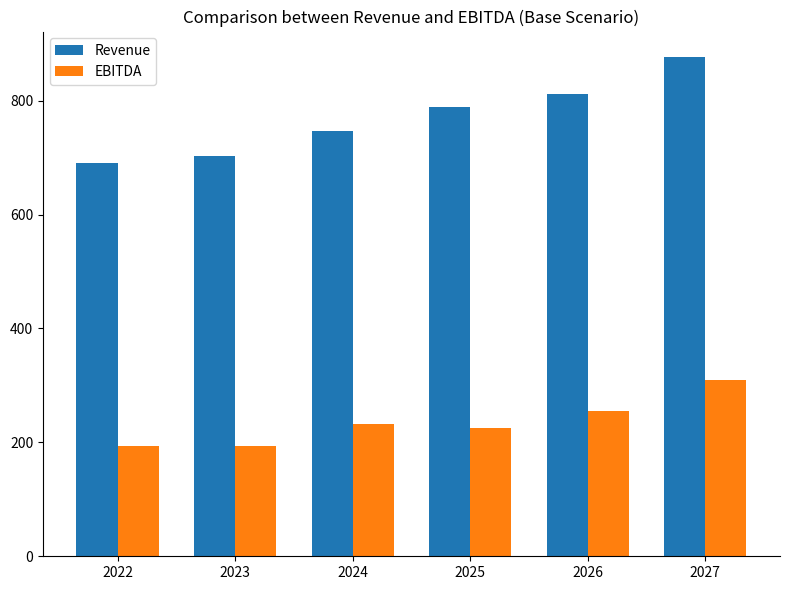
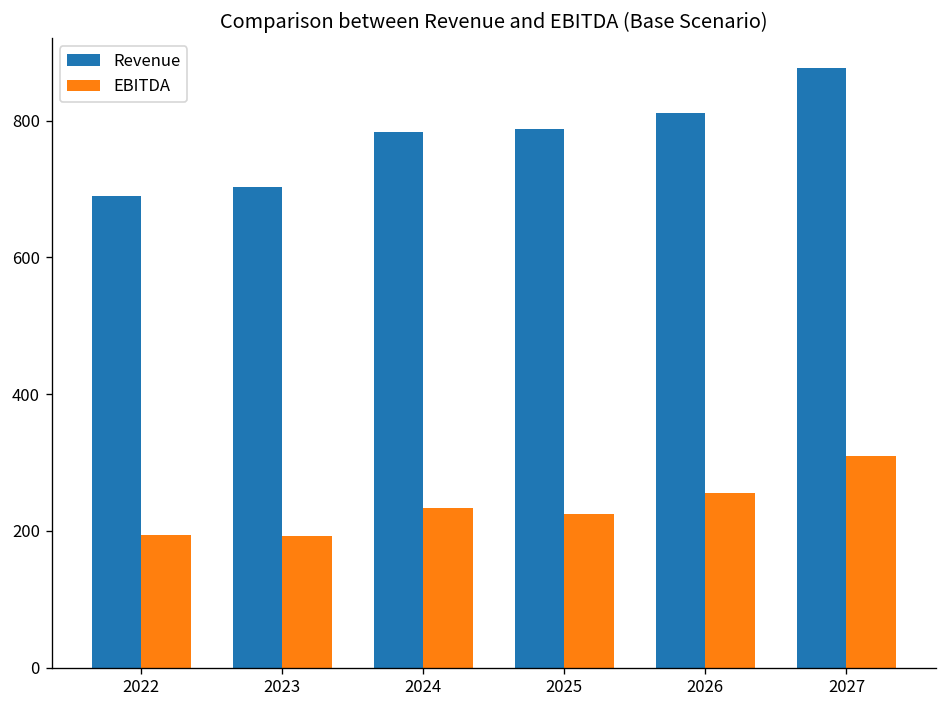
Revenue, 2024: 750 -> 780
